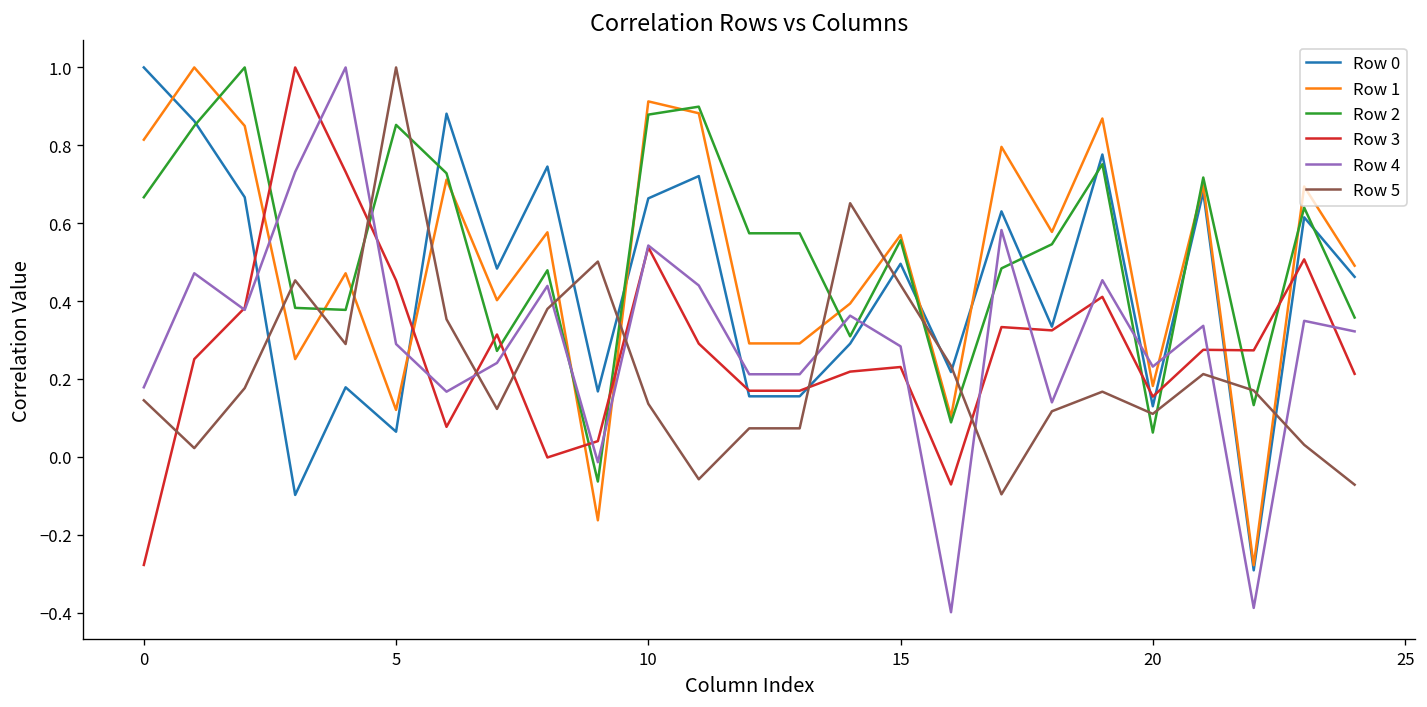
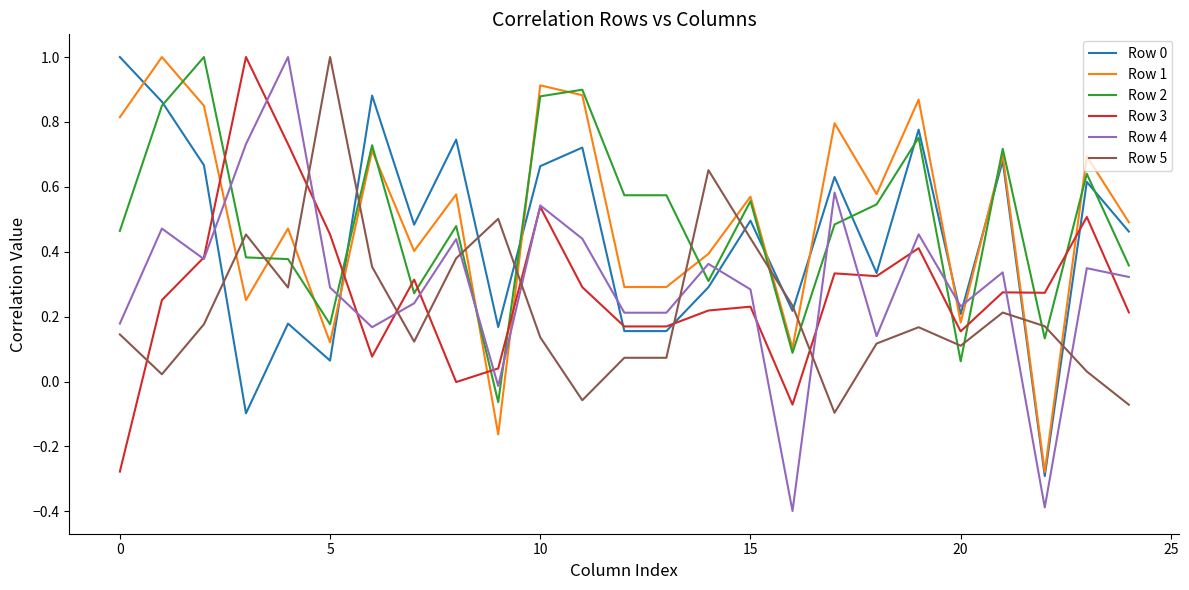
Row 2, 0: 0.67 -> 0.46
Row 2, 5: 0.85 -> 0.18
Row 0, 20: 0.13 -> 0.21
